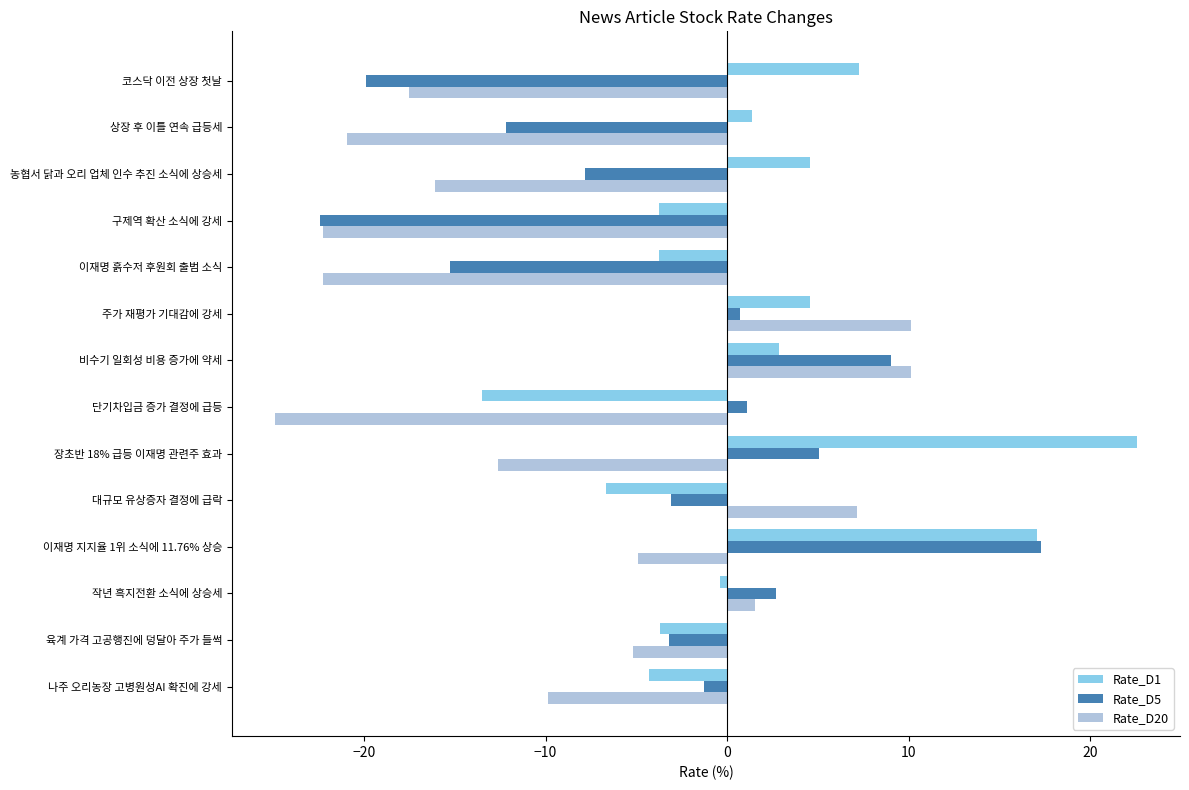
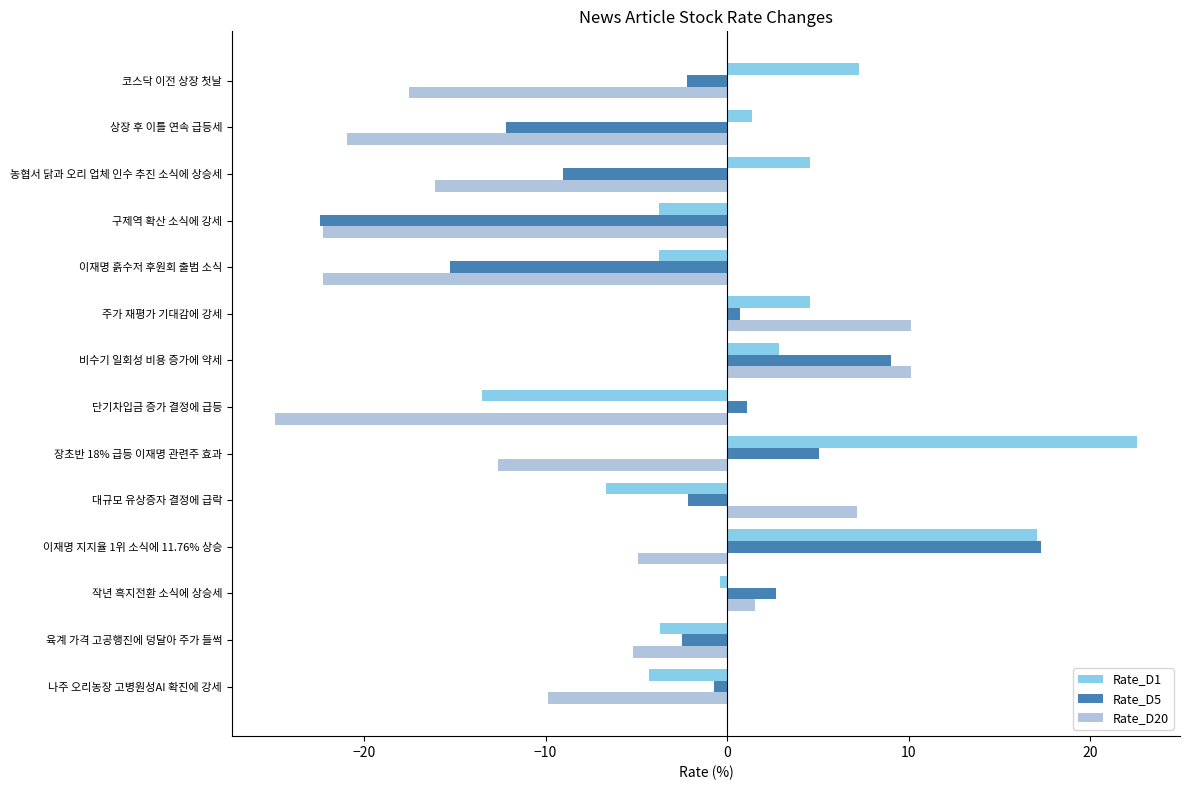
Rate_D5, 코스닥 이전 상장 첫날: -19.9 -> -2.2
Rate_D5, 농협서 닭과 오리 업체 인수 추진 소식에 상승세: -7.8 -> -9.0
Rate_D5, 대규모 유상증자 결정에 급락: -3.1 -> -2.2
Rate_D5, 육계 가격 고공행진에 덩달아 주가 들썩: -3.2 -> -2.5
Rate_D5, 나주 오리농장 고병원성AI 확진에 강세: -1.3 -> -0.7
